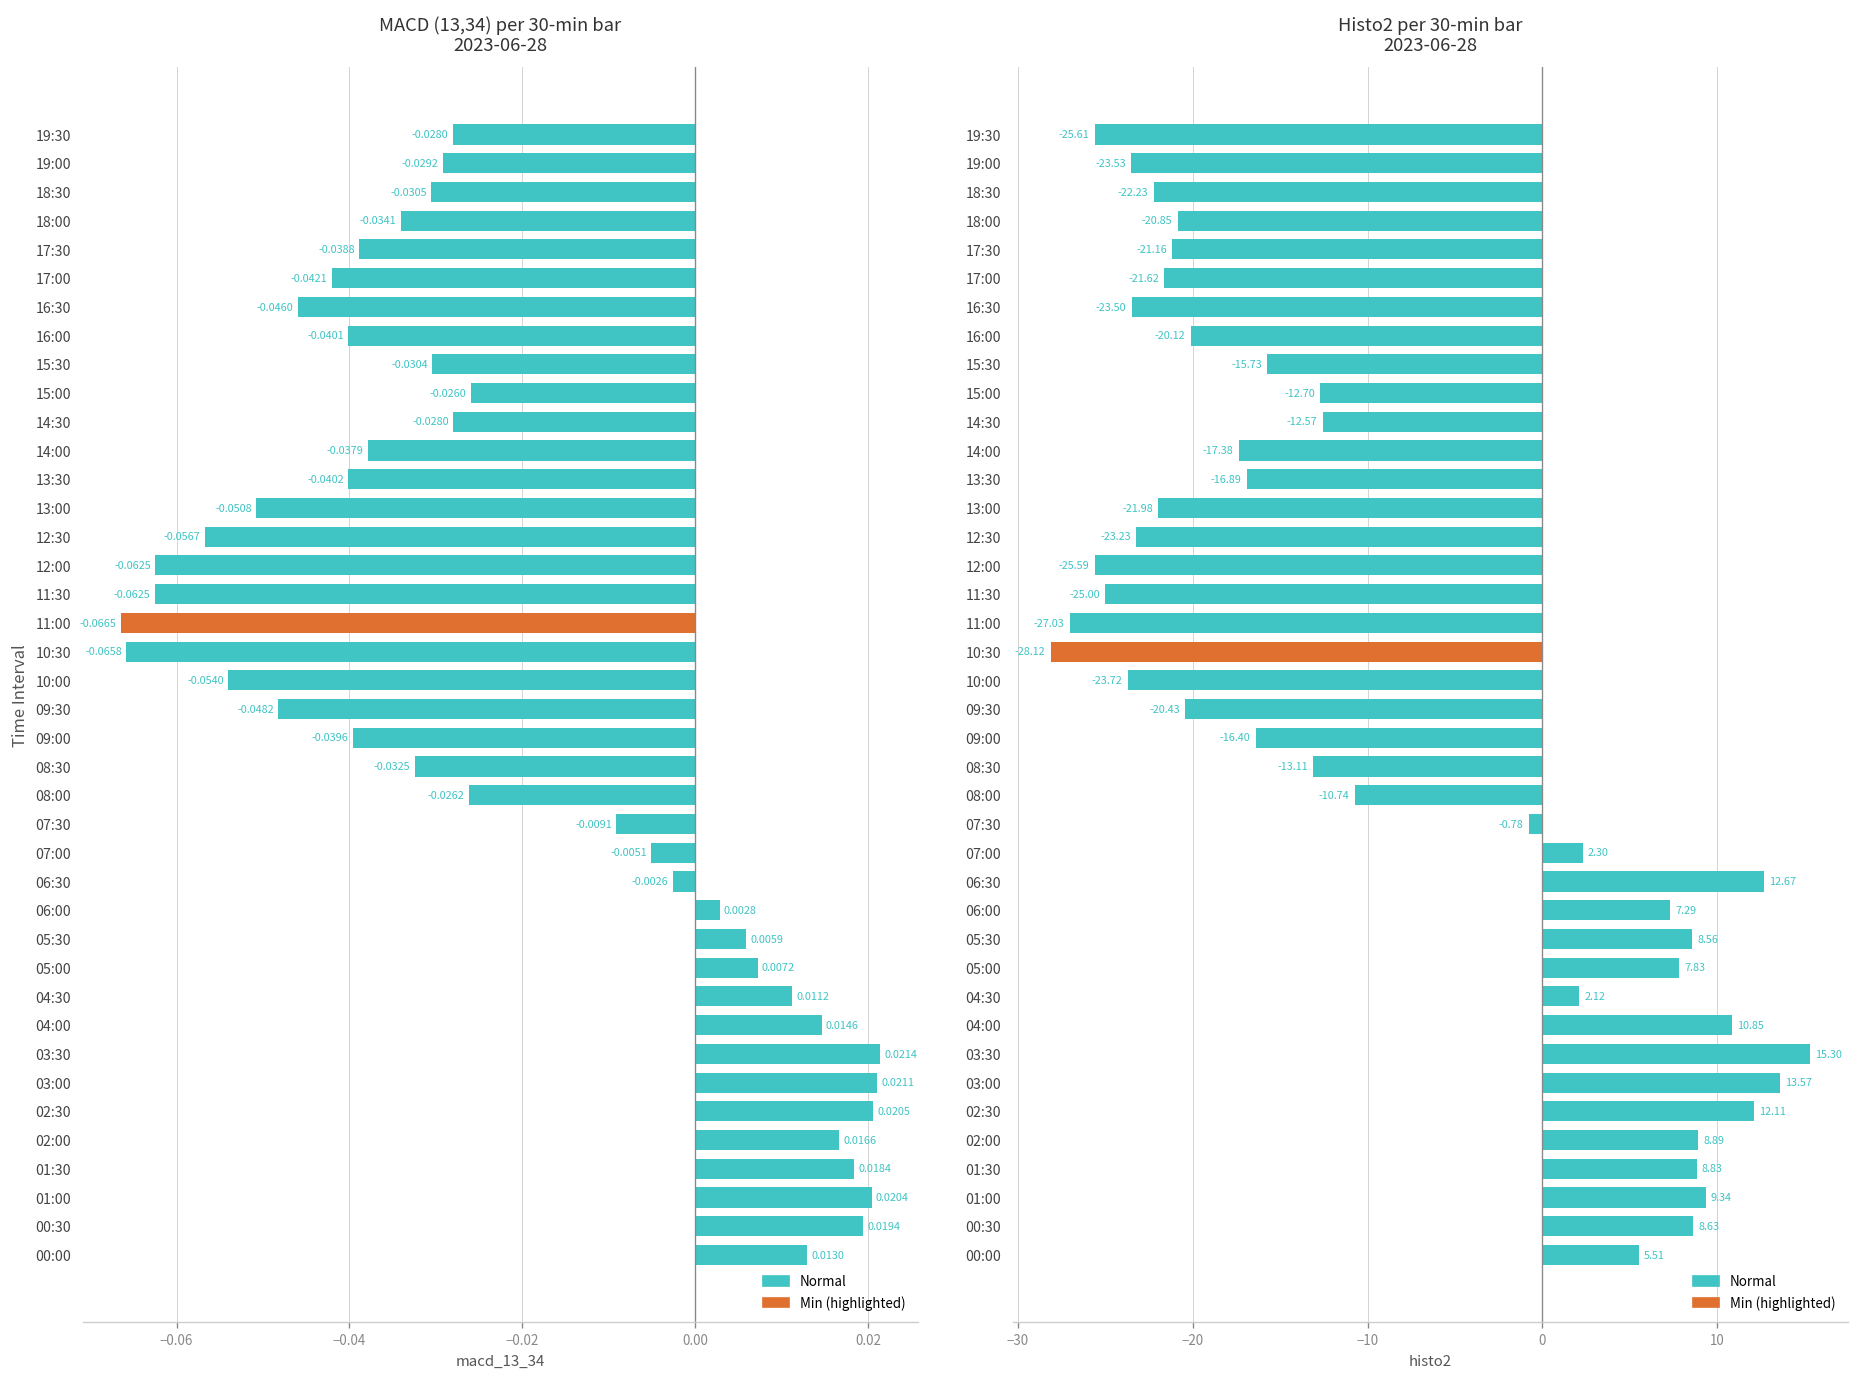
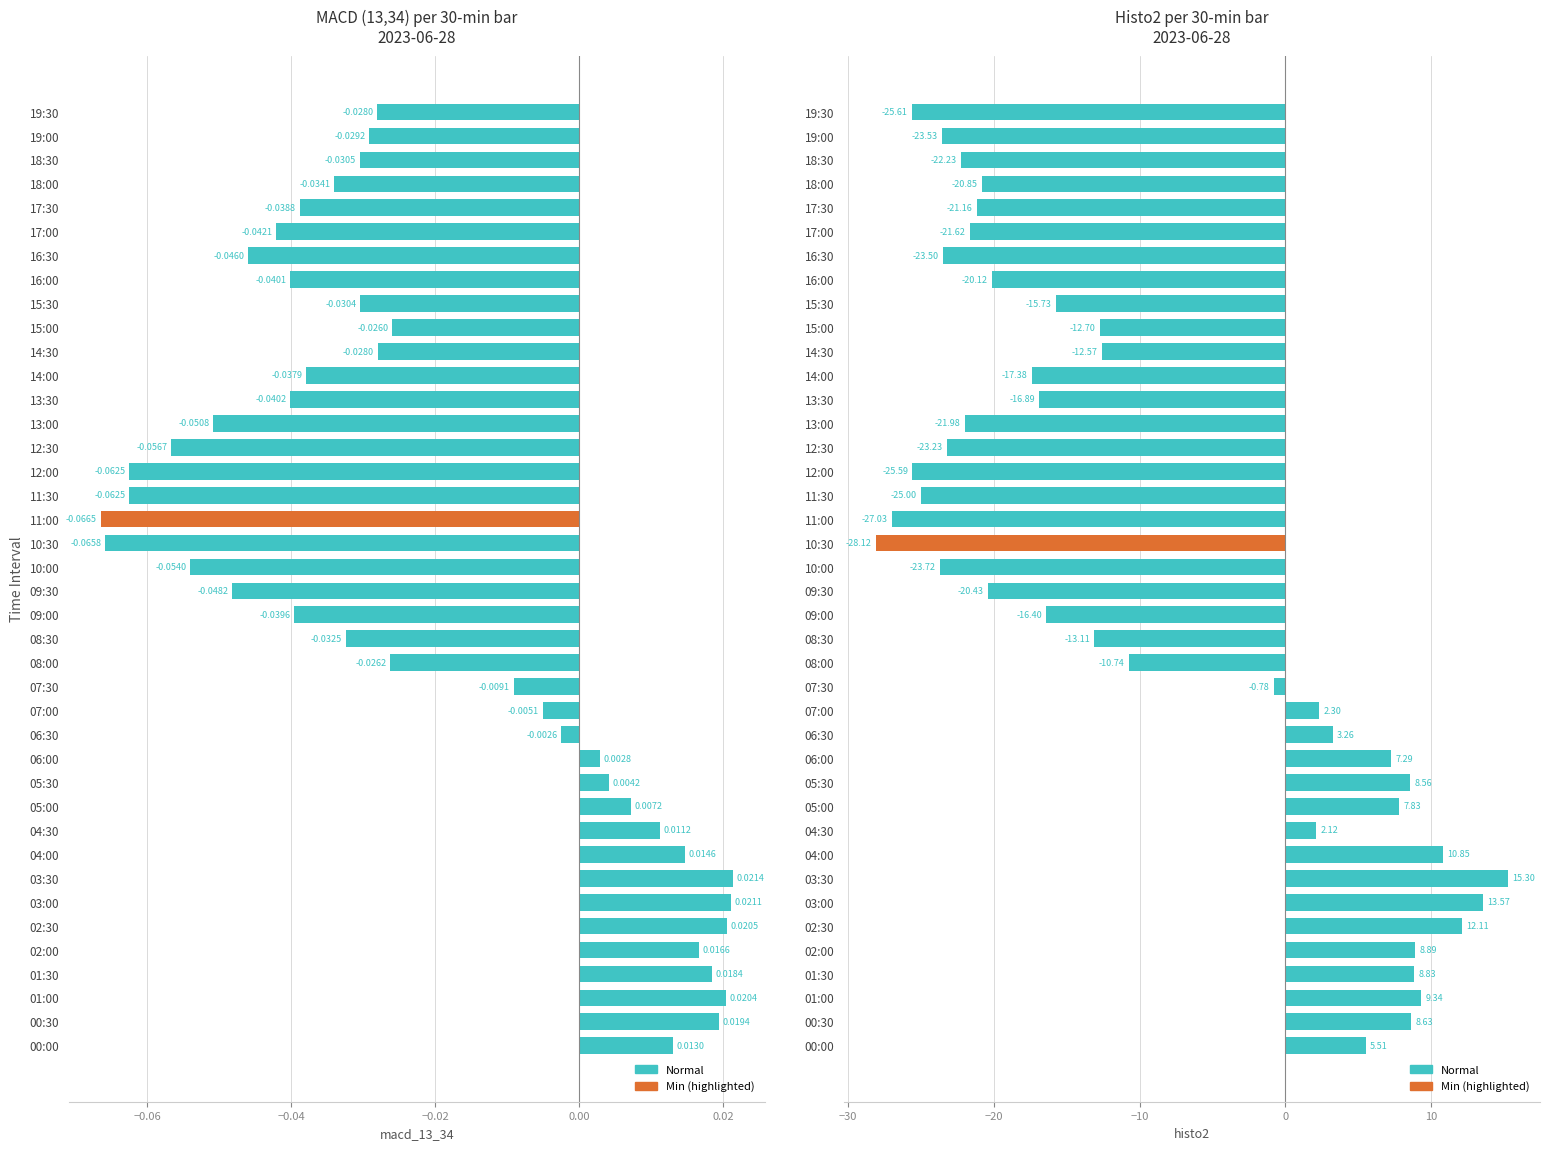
MACD (13,34) per 30-min bar 2023-06-28, 05:30: 0.0059 -> 0.0042
Histo2 per 30-min bar 2023-06-28, 06:30: 12.67 -> 3.26
